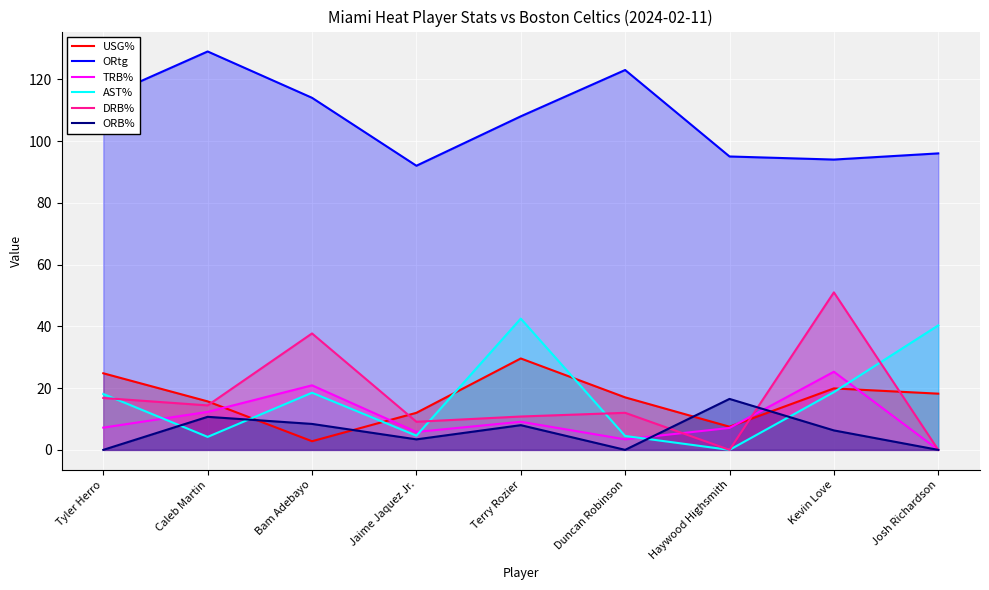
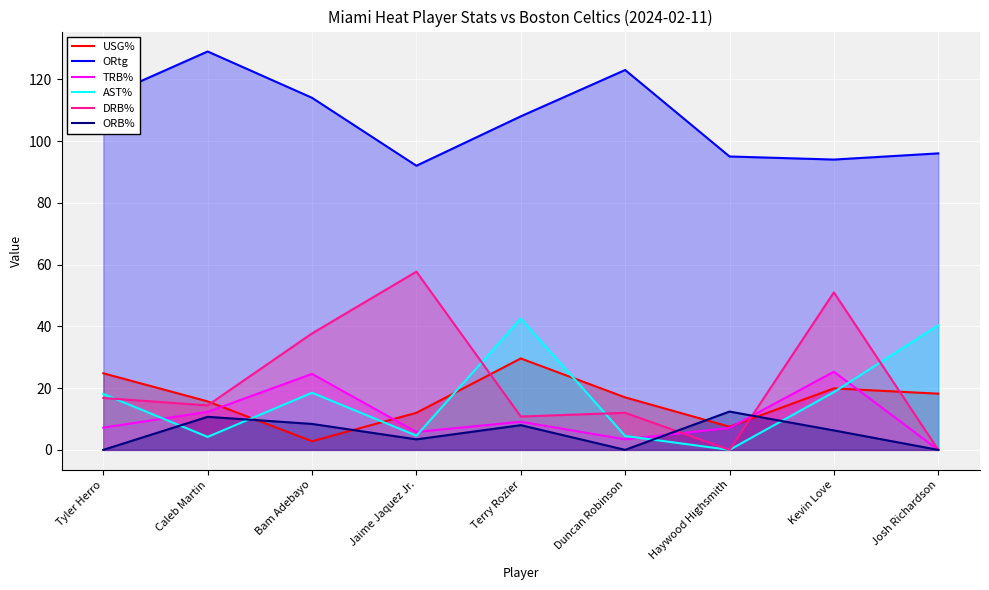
TRB%, Bam Adebayo: 21 -> 25
DRB%, Jaime Jaquez Jr.: 9 -> 58
ORB%, Haywood Highsmith: 17 -> 12
